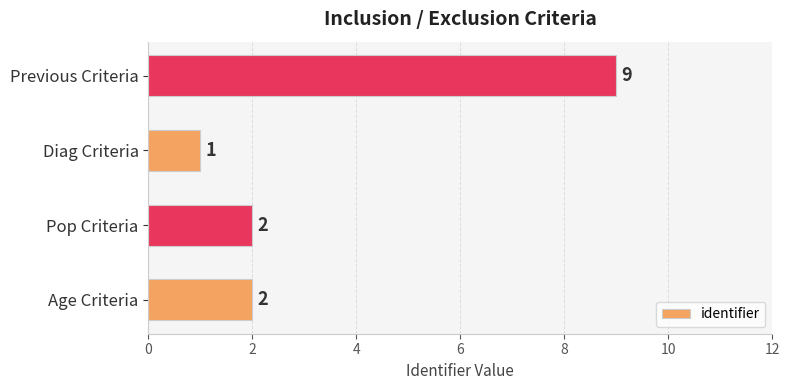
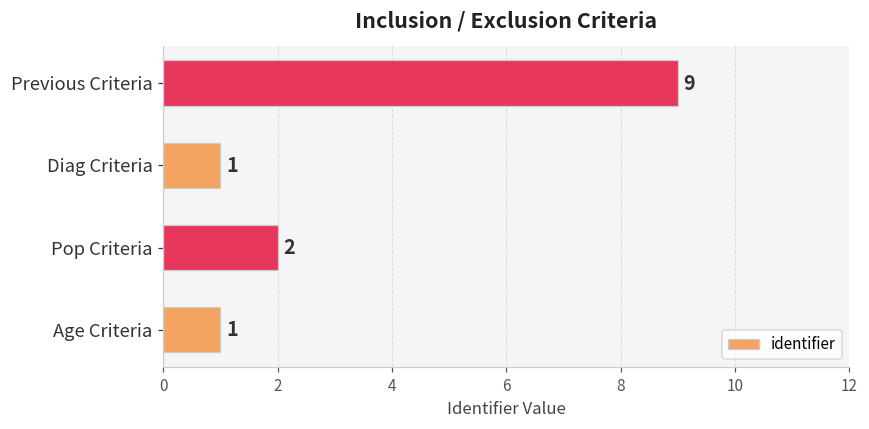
Age Criteria: 2 -> 1
